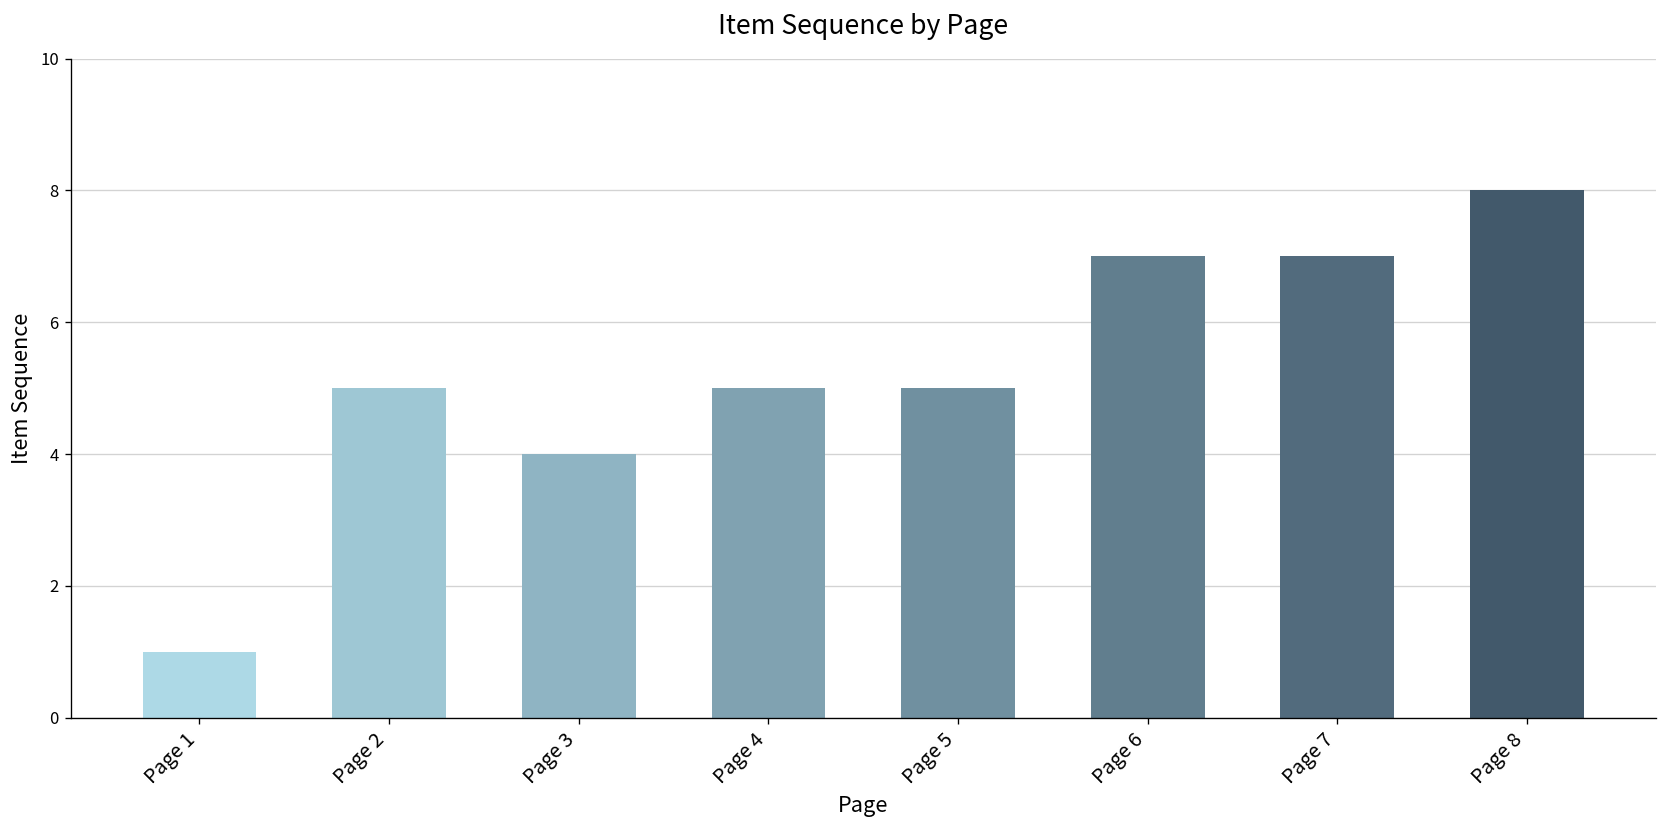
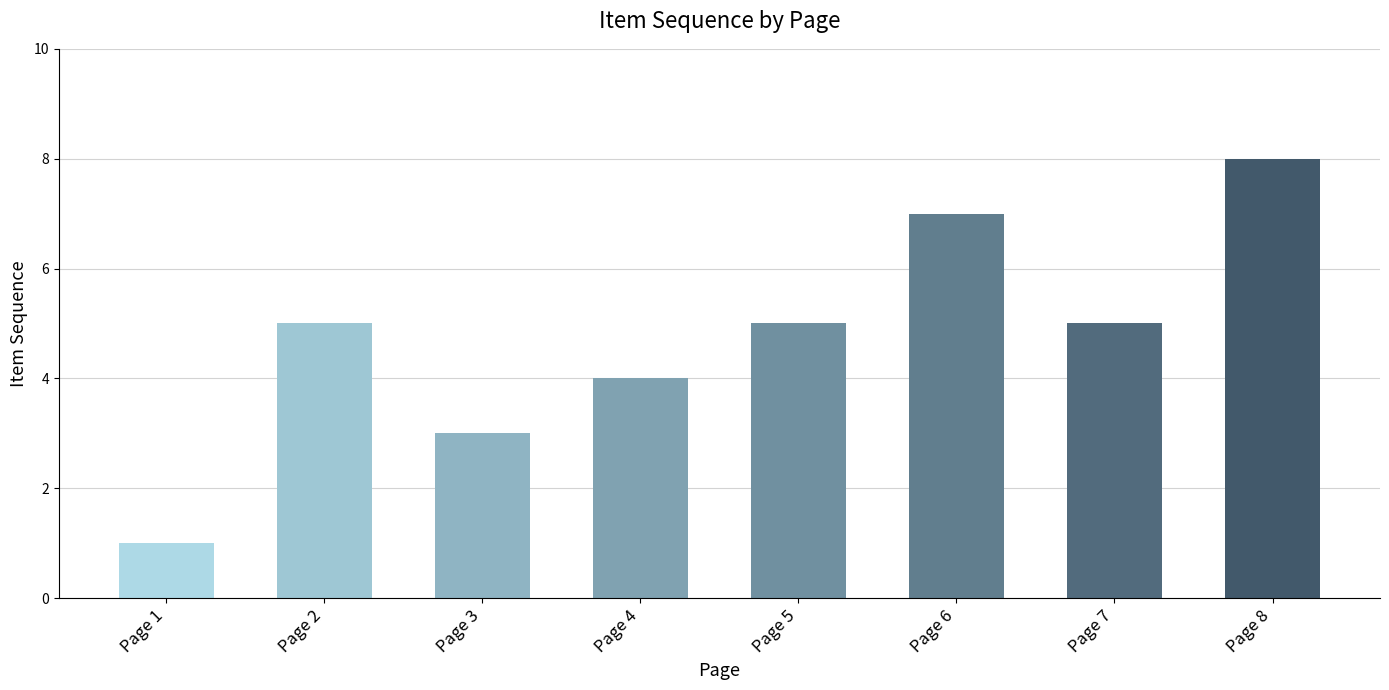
Page 3: 4 -> 3
Page 4: 5 -> 4
Page 7: 7 -> 5
